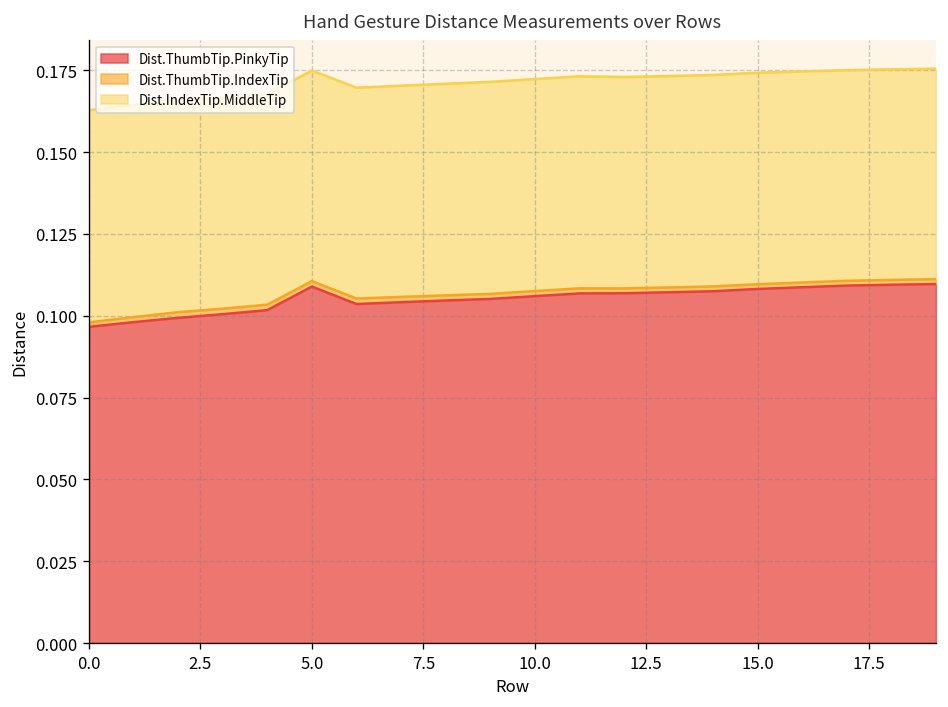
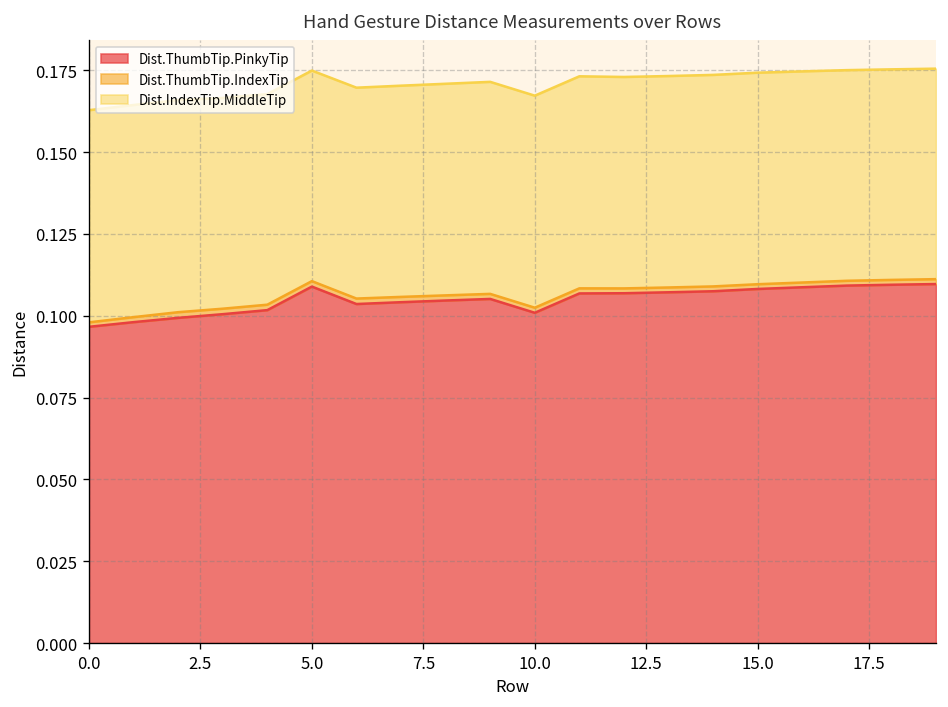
Dist.ThumbTip.PinkyTip, 10.0: 0.106 -> 0.101
